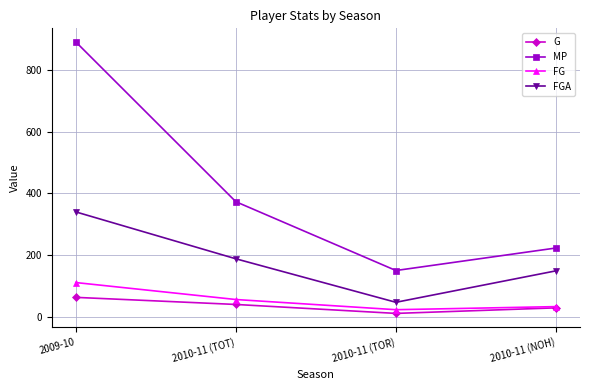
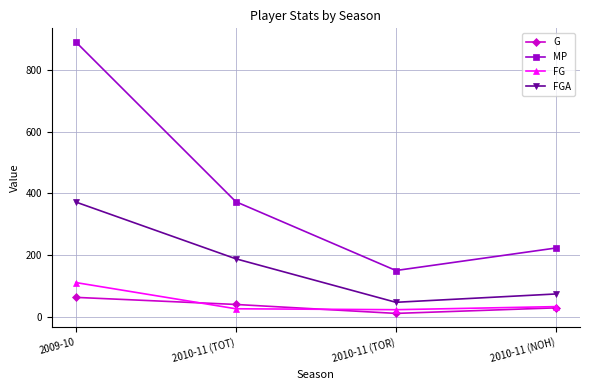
FGA, 2009-10: 340 -> 370
FG, 2010-11 (TOT): 60 -> 30
FGA, 2010-11 (NOH): 150 -> 70
